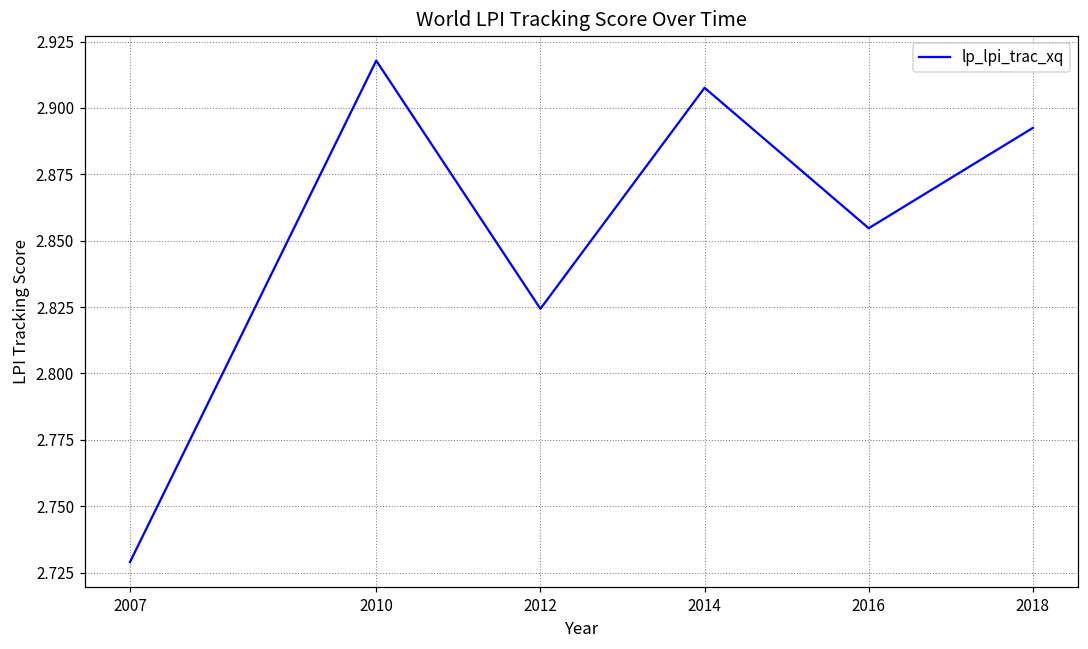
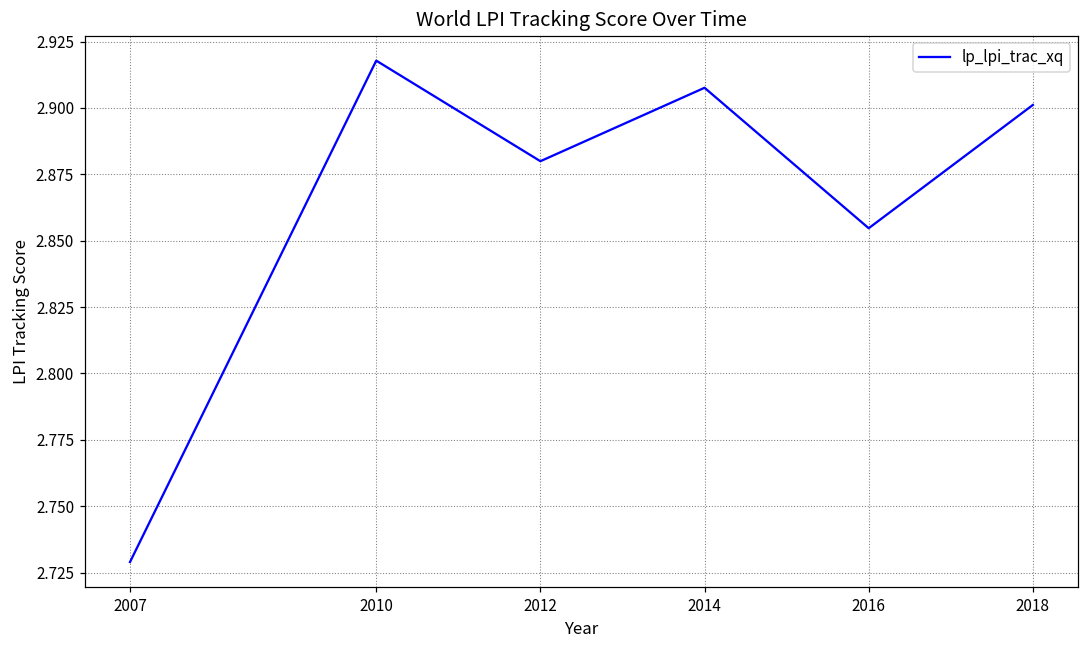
2012: 2.824 -> 2.880
2018: 2.892 -> 2.901
